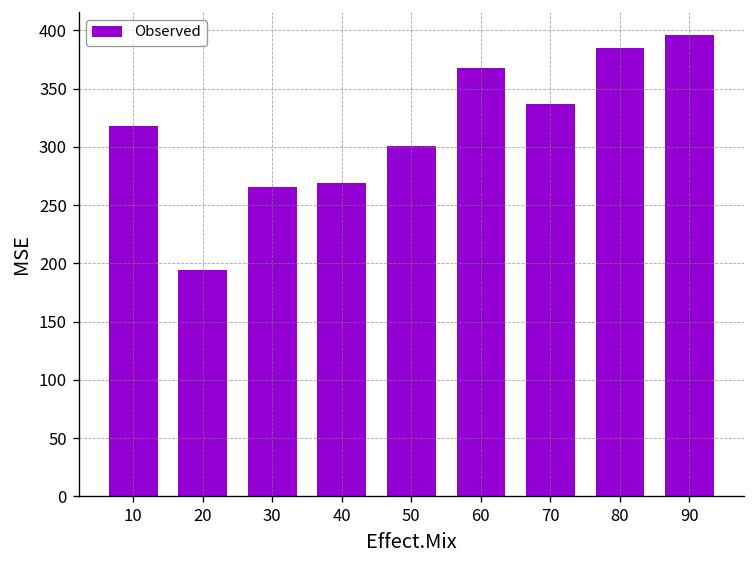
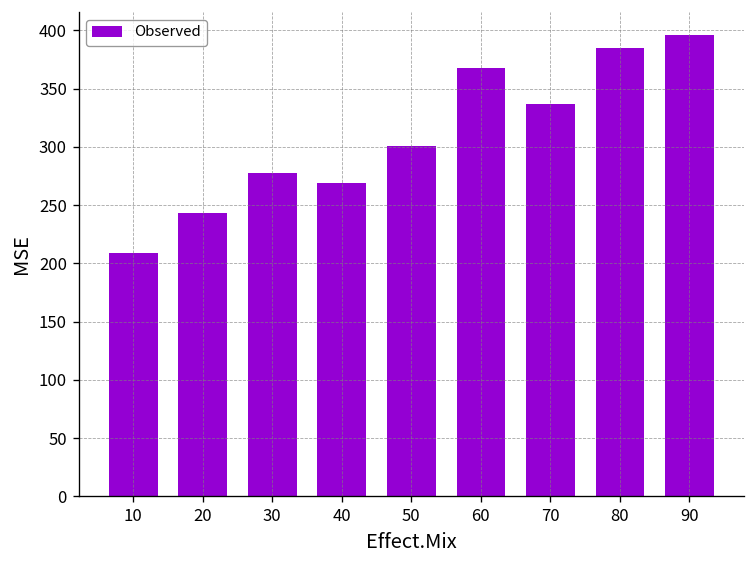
10: 320 -> 210
20: 190 -> 240
30: 270 -> 280
